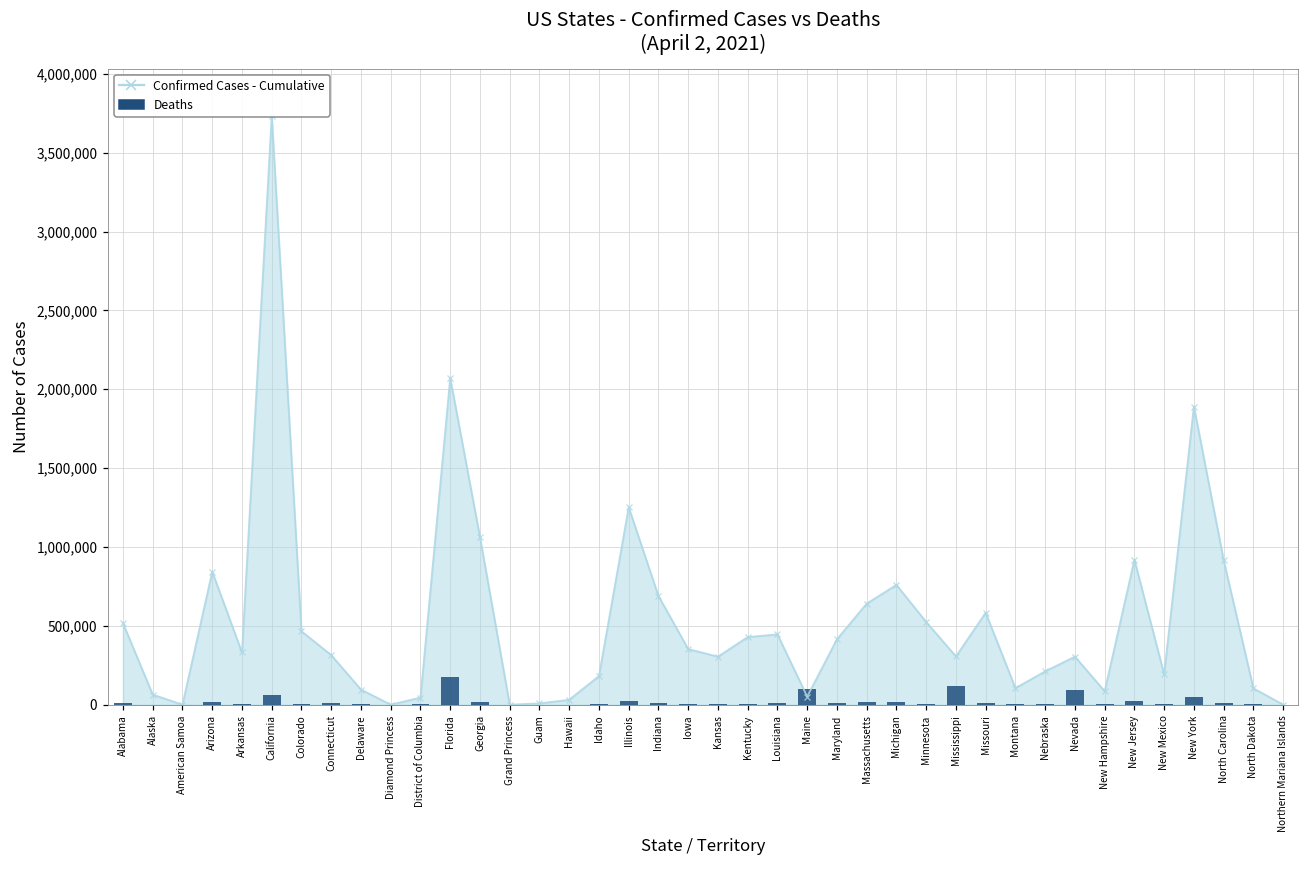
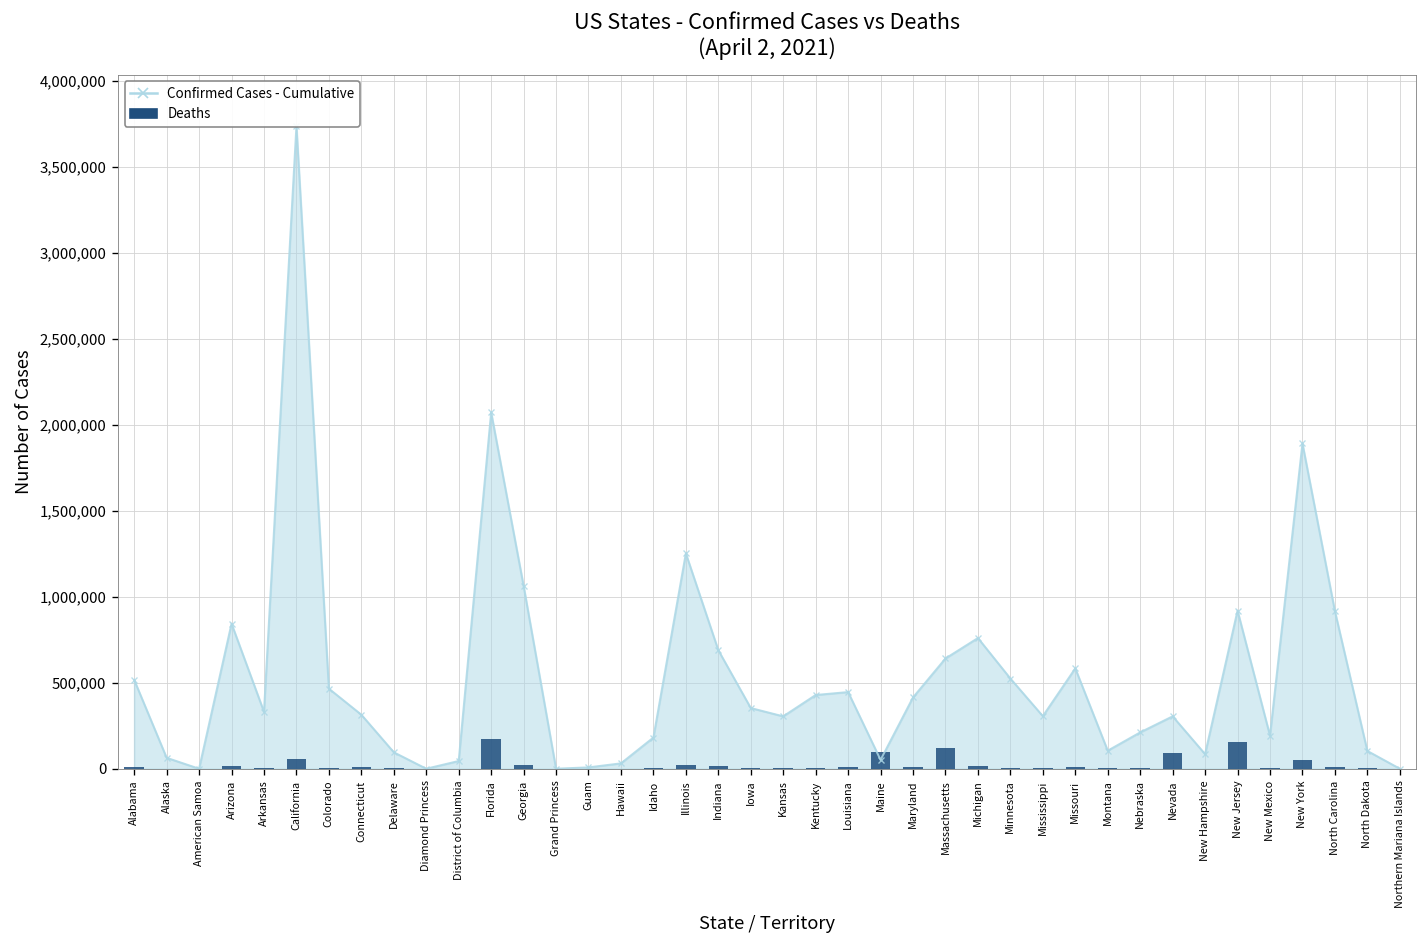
Deaths, Massachusetts: 10,000 -> 120,000
Deaths, Mississippi: 120,000 -> 10,000
Deaths, New Jersey: 20,000 -> 160,000
